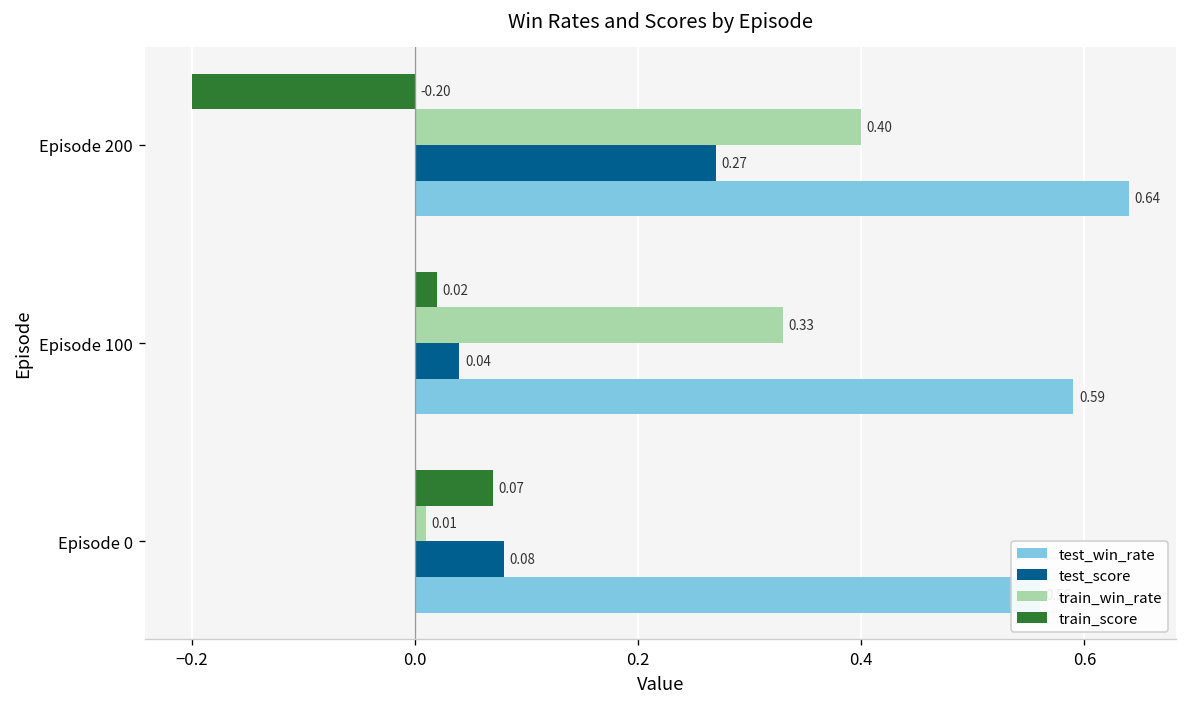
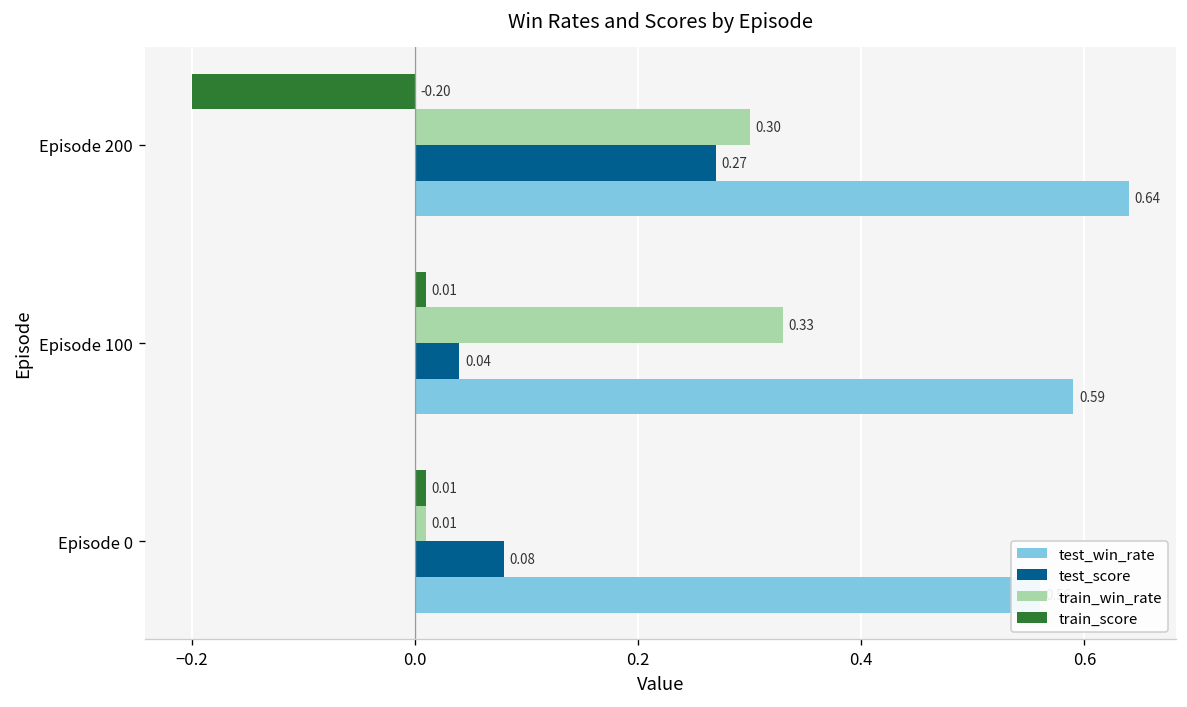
train_win_rate, Episode 200: 0.40 -> 0.30
train_score, Episode 100: 0.02 -> 0.01
train_score, Episode 0: 0.07 -> 0.01
